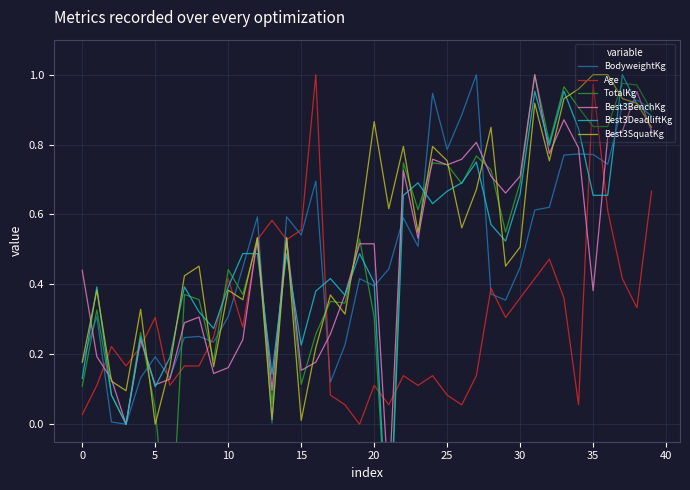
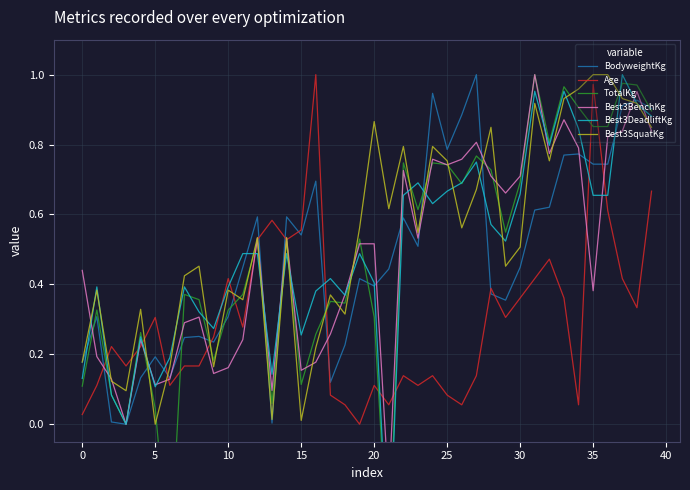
TotalKg, 10: 0.44 -> 0.33
Best3DeadliftKg, 15: 0.23 -> 0.26
BodyweightKg, 35: 0.77 -> 0.74
